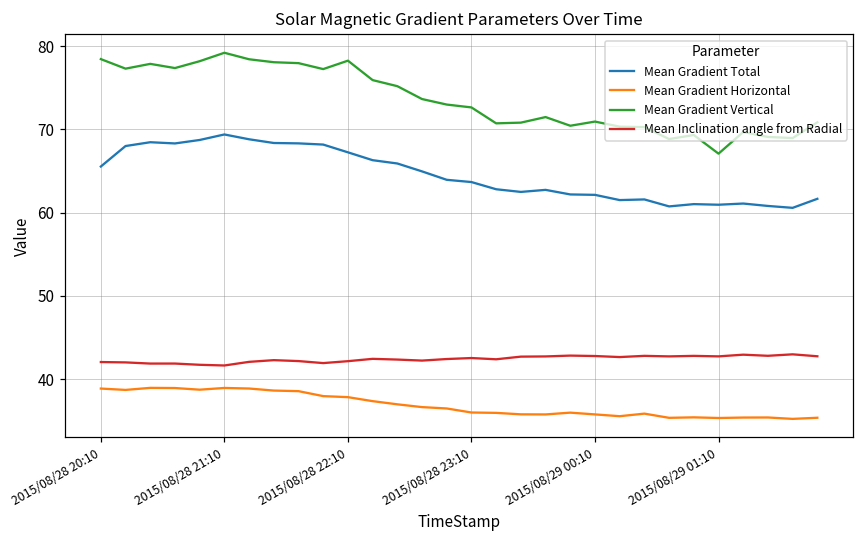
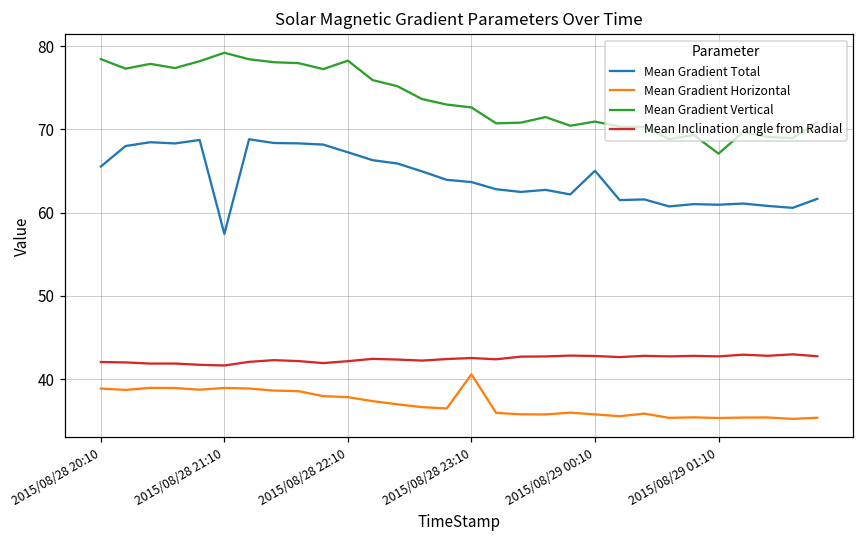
Mean Gradient Total, 2015/08/28 21:10: 69 -> 57
Mean Gradient Horizontal, 2015/08/28 23:10: 36 -> 41
Mean Gradient Total, 2015/08/29 00:10: 62 -> 65
